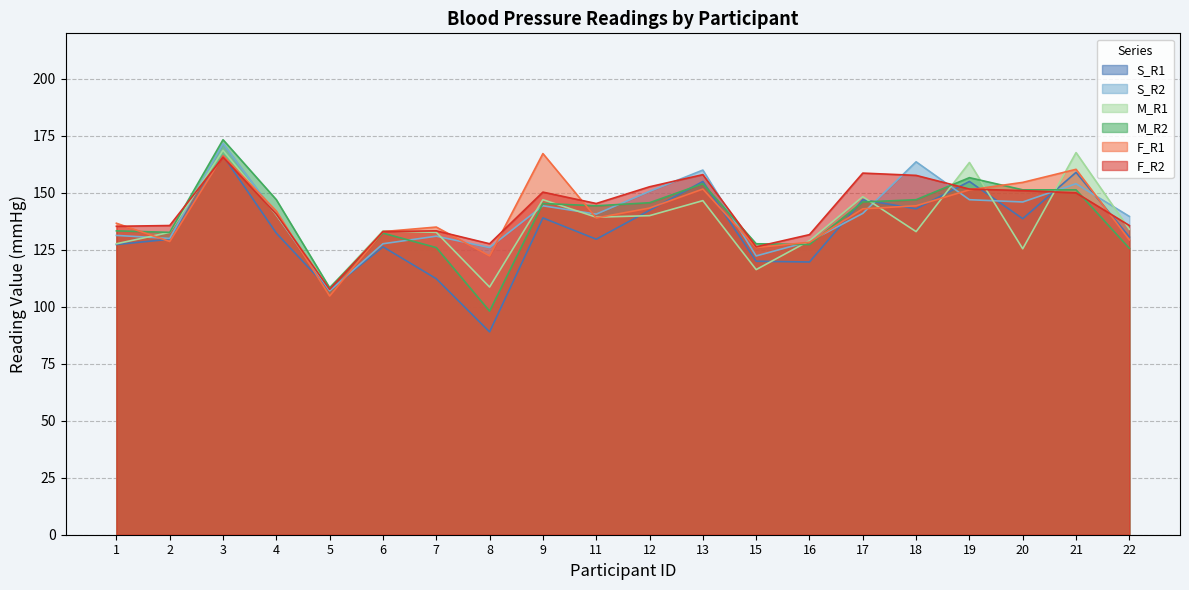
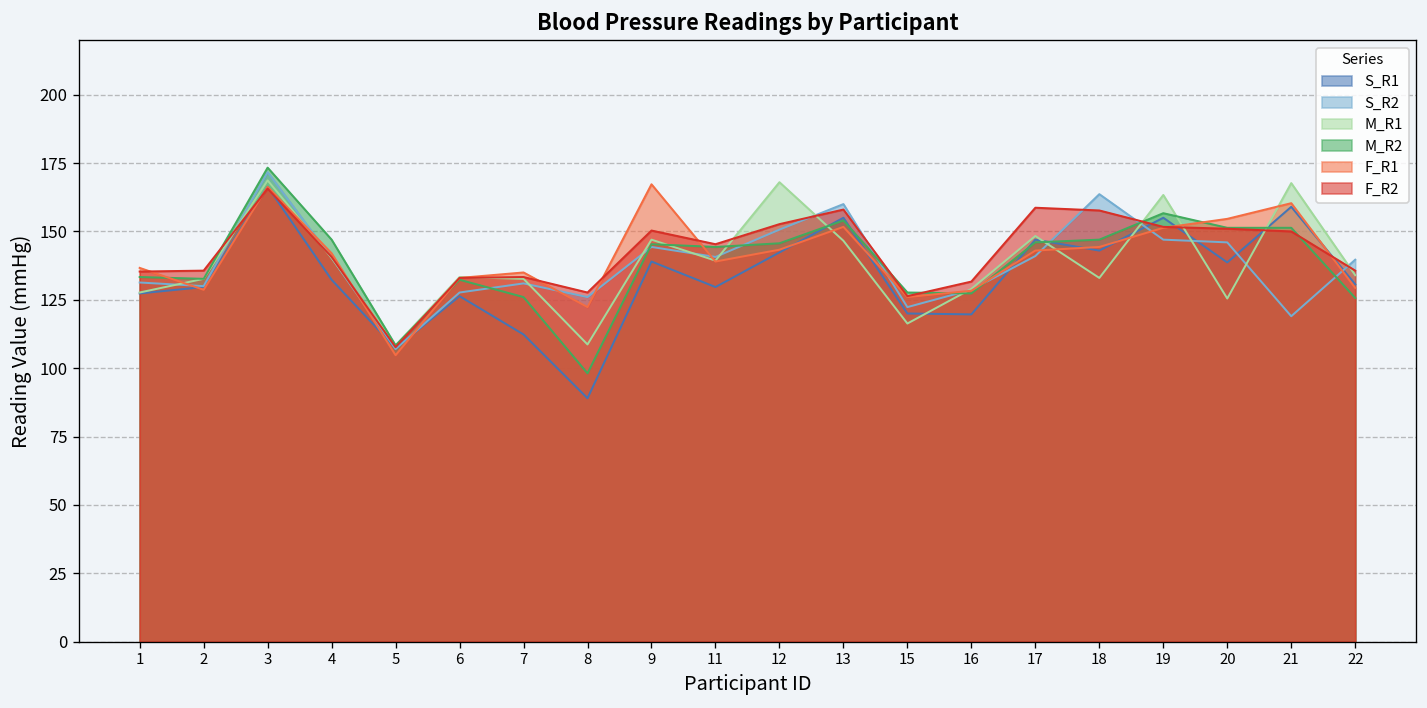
M_R1, 12: 140 -> 168
S_R2, 21: 154 -> 119
